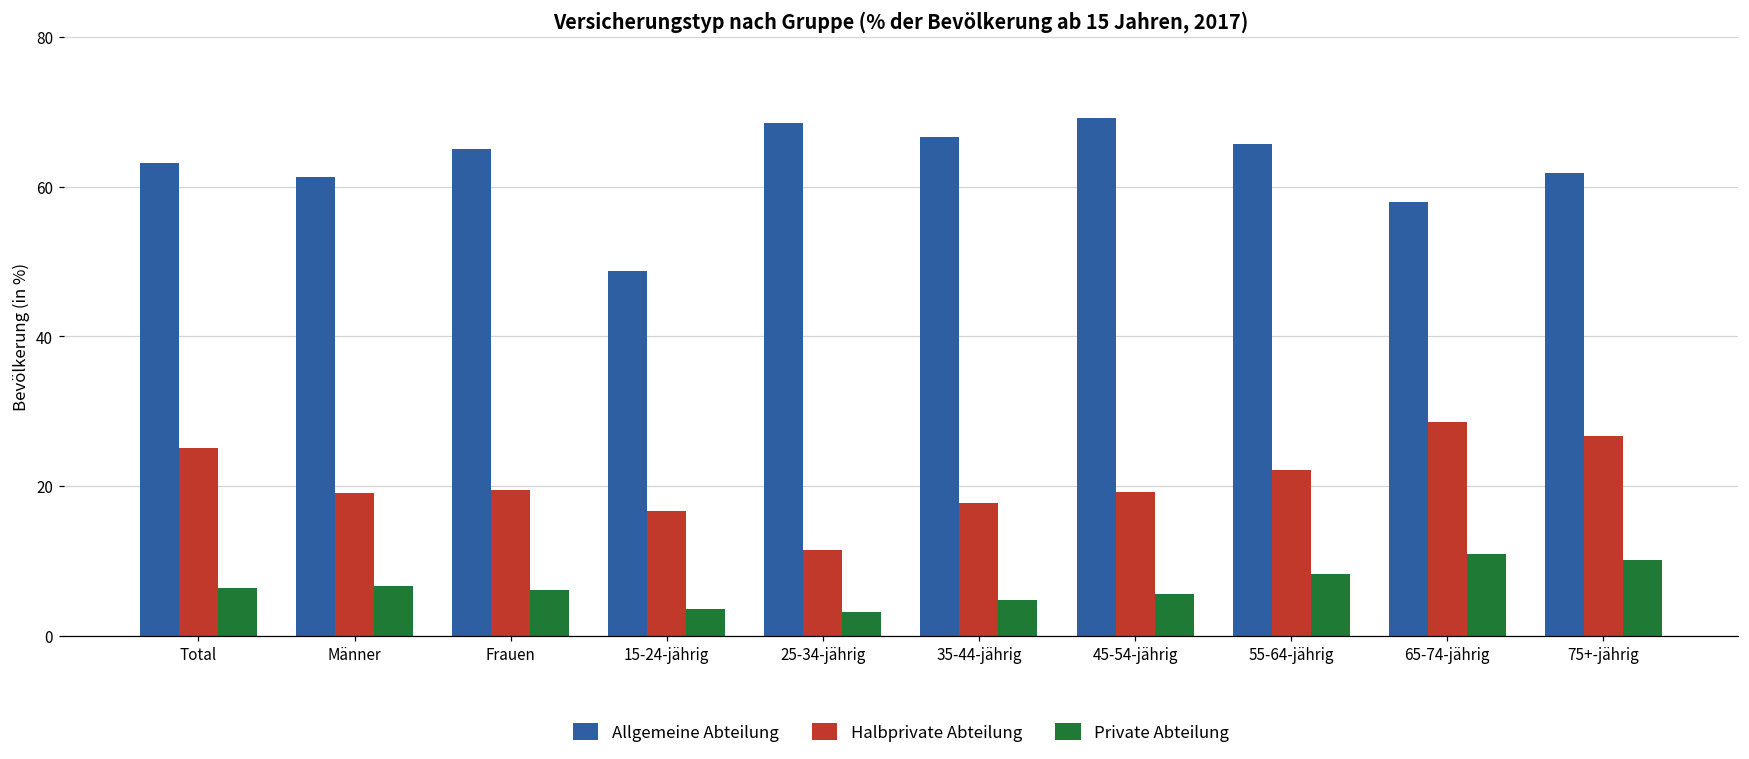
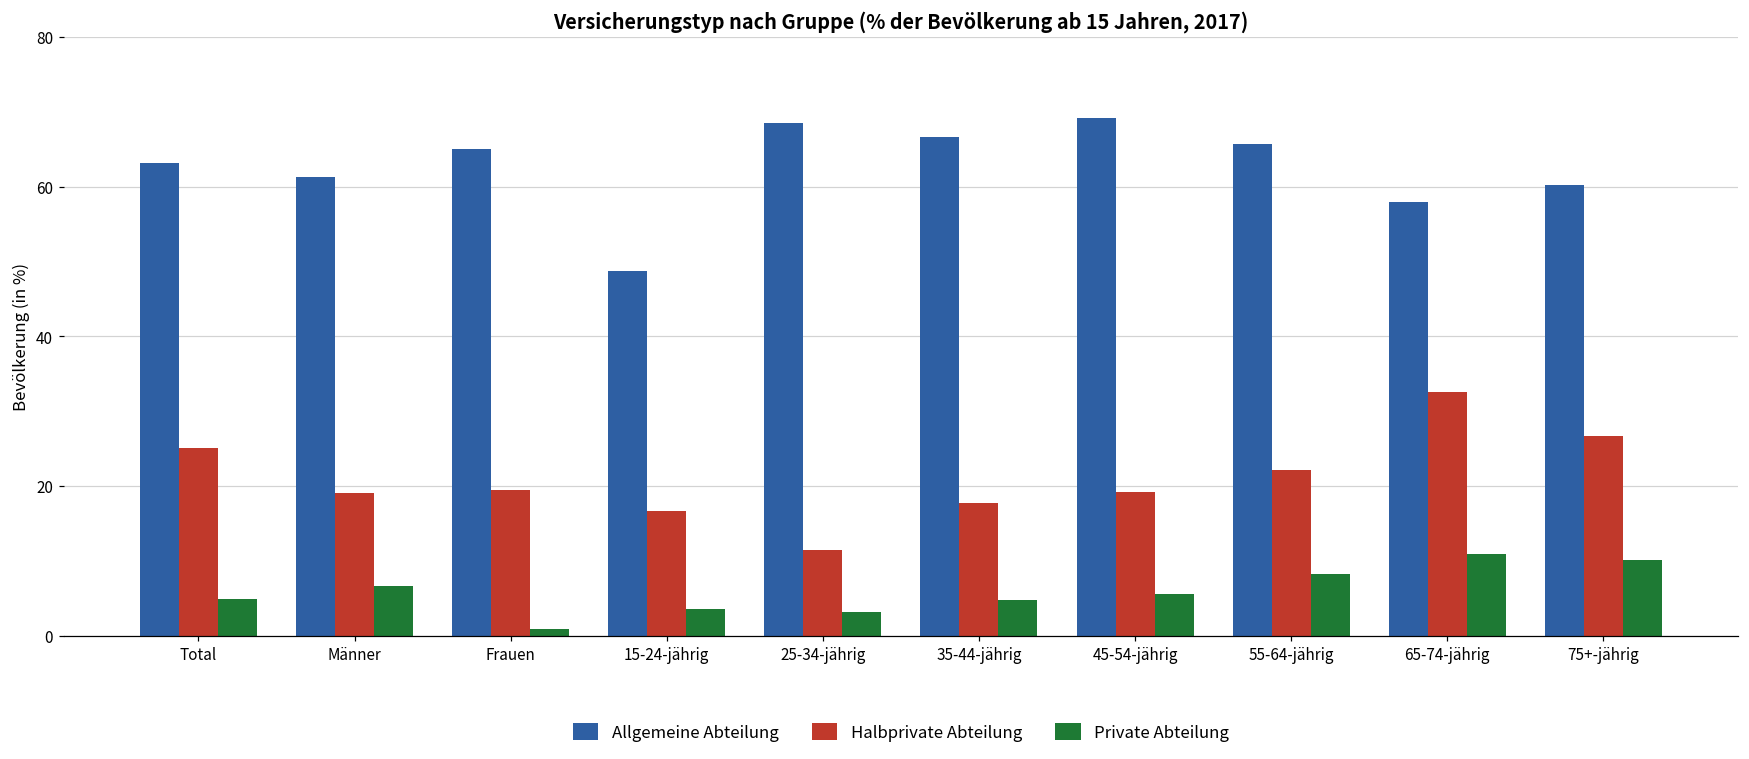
Private Abteilung, Total: 6 -> 5
Private Abteilung, Frauen: 6 -> 1
Halbprivate Abteilung, 65-74-jährig: 29 -> 33
Allgemeine Abteilung, 75+-jährig: 62 -> 60
